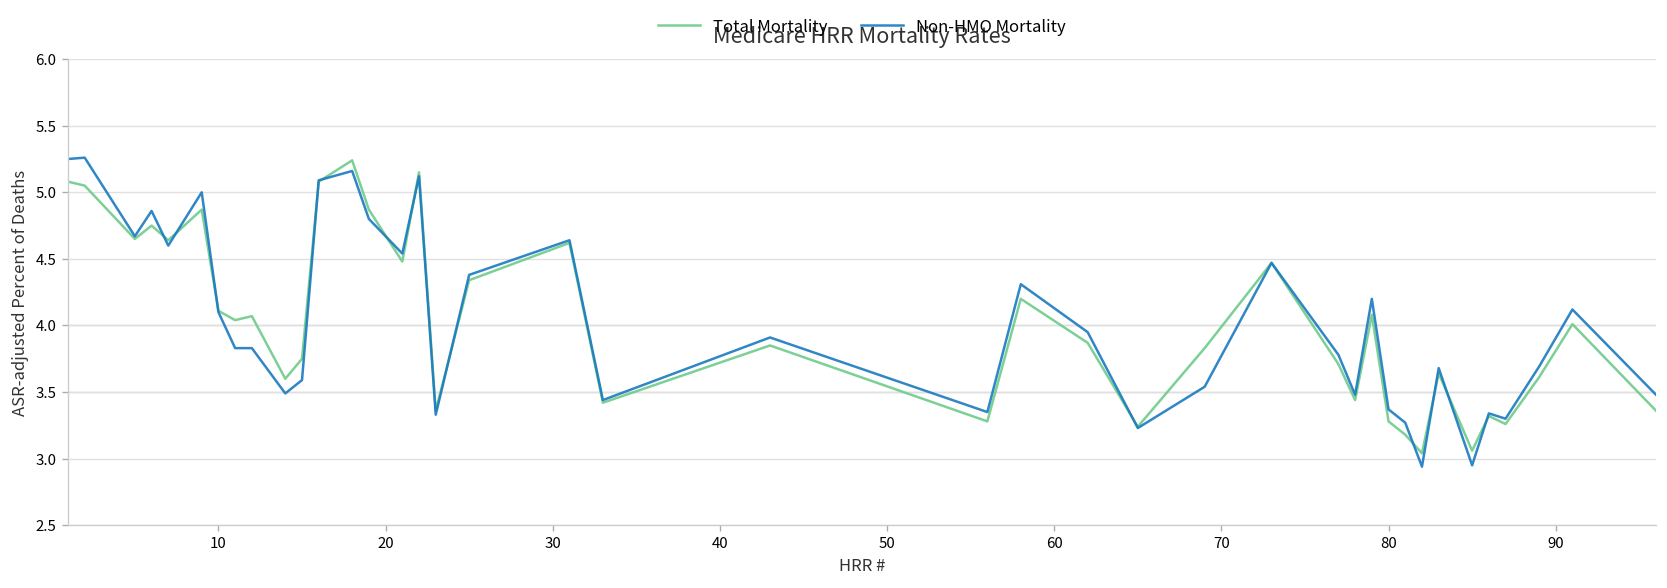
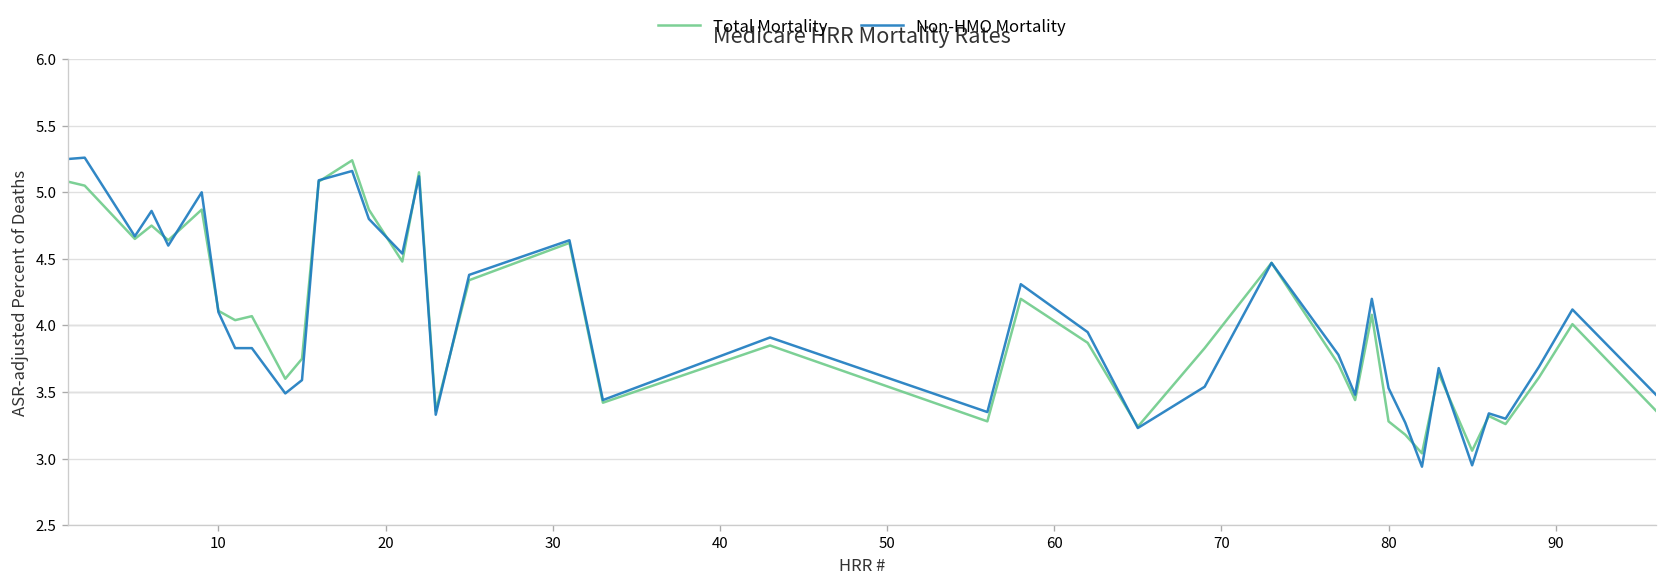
Non-HMO Mortality, 80: 3.37 -> 3.53
